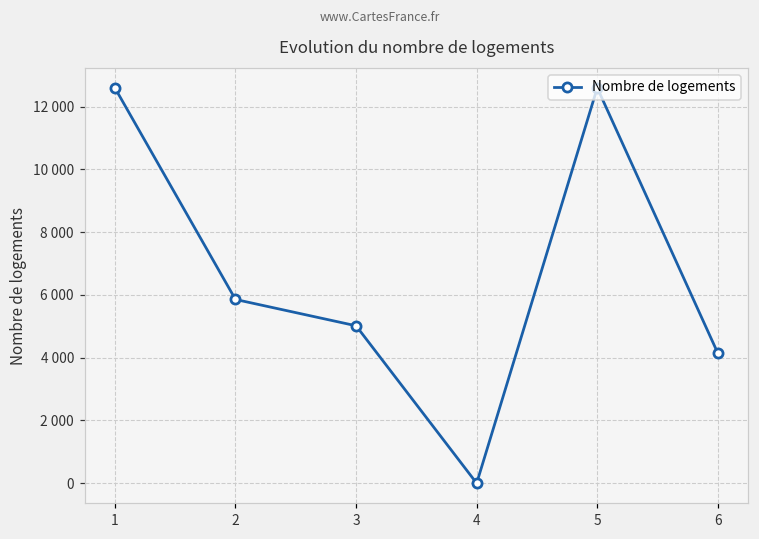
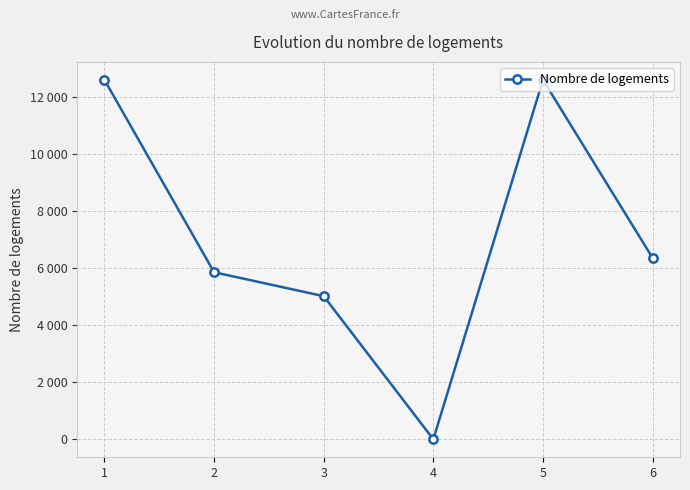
6: 4100 -> 6400
